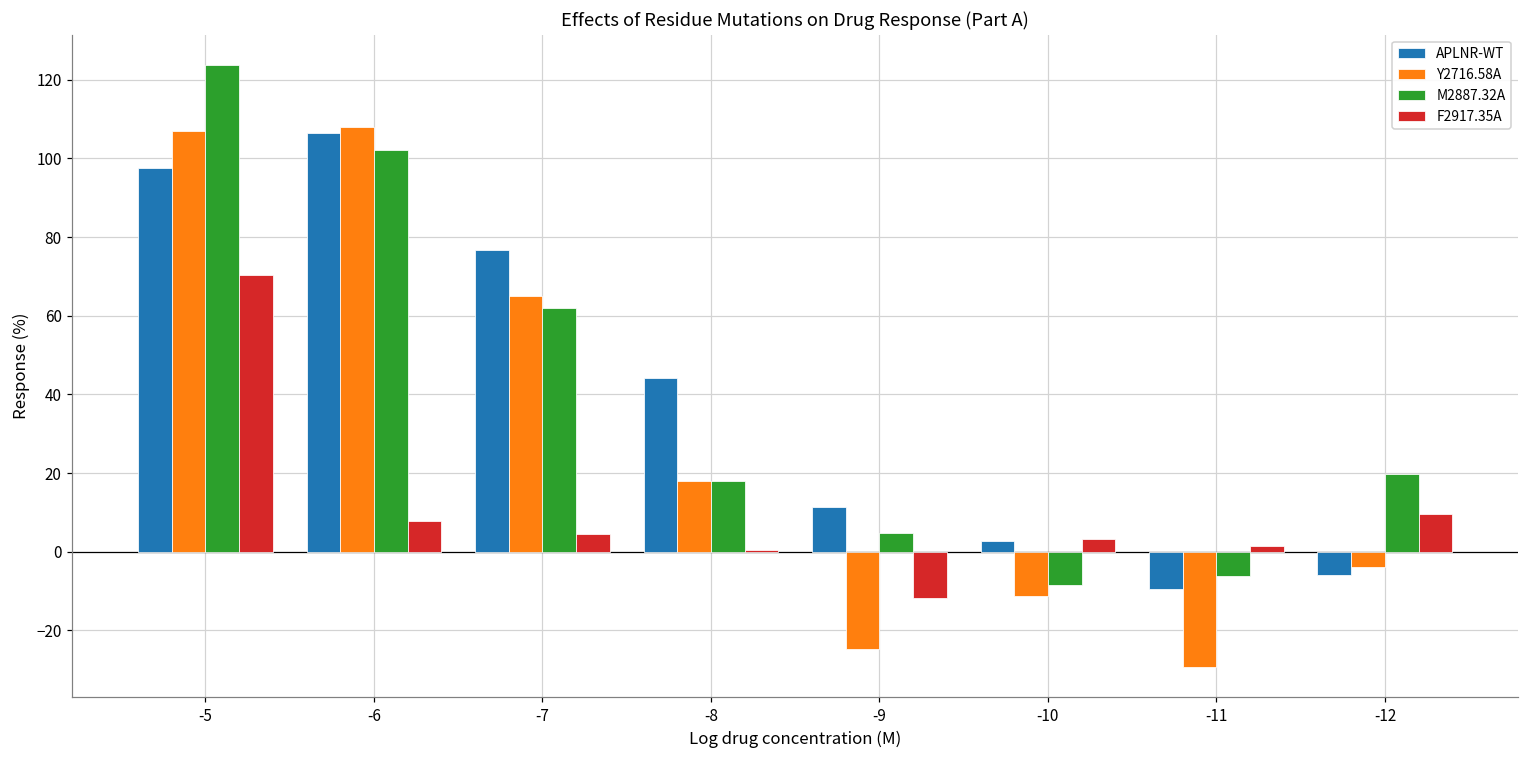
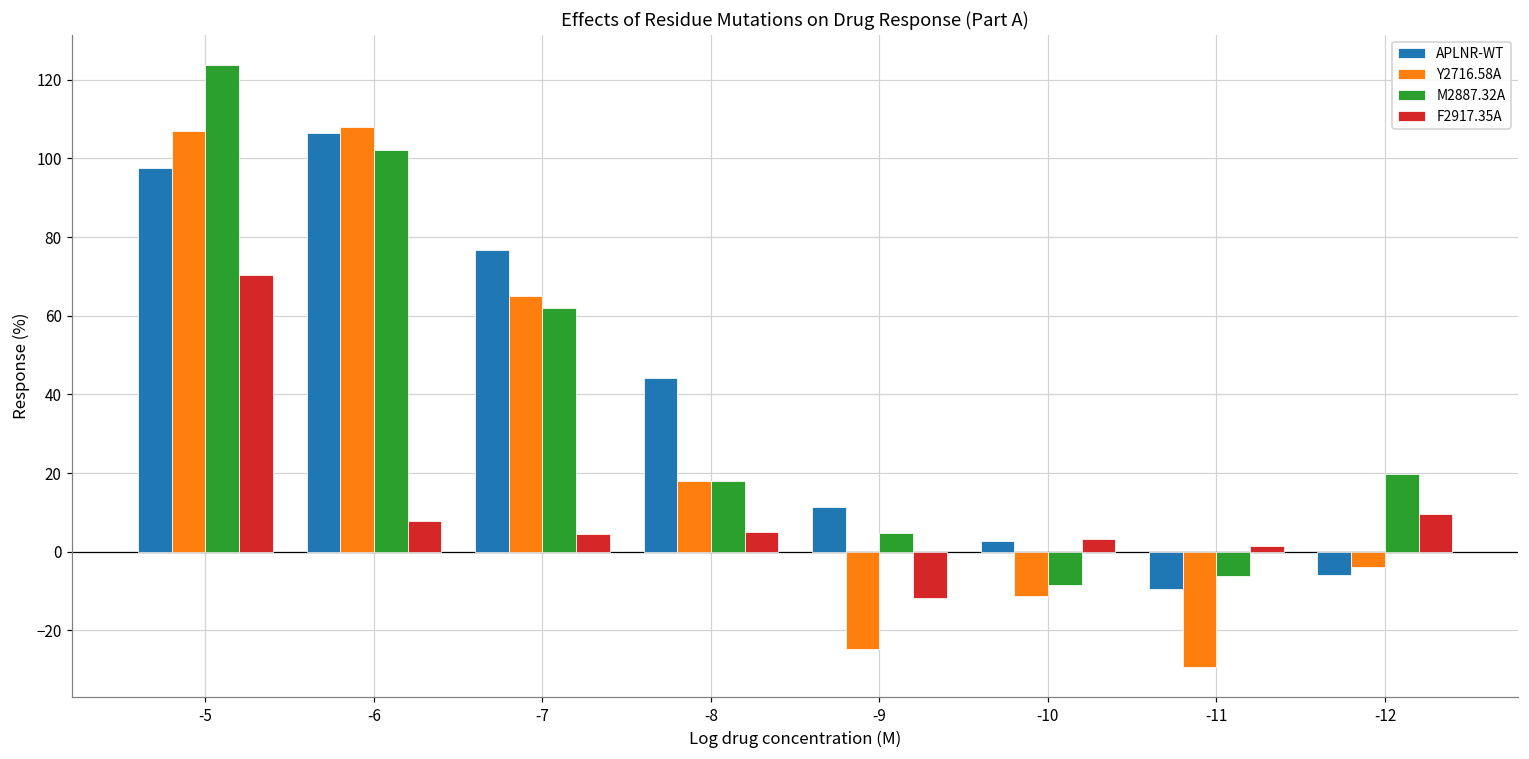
F2917.35A, -8: 1 -> 5
